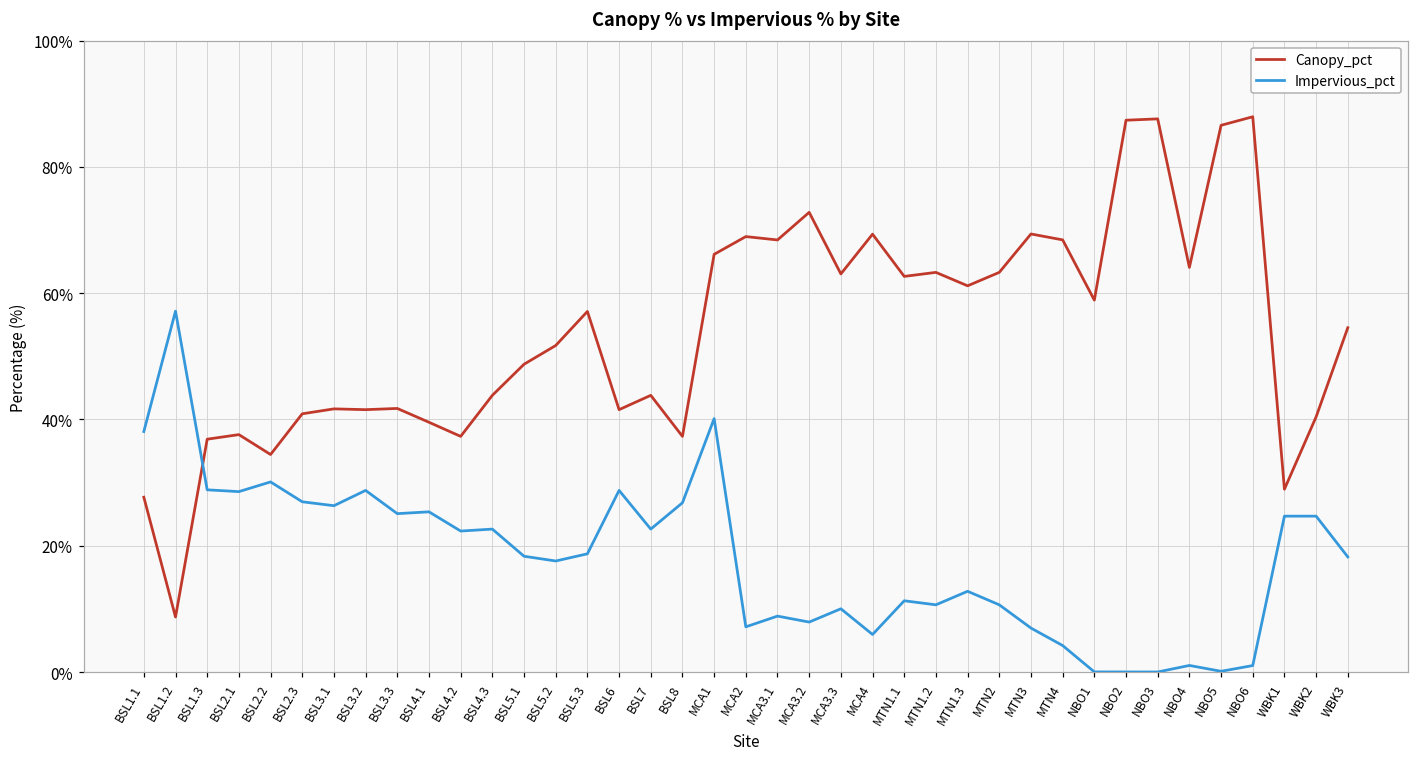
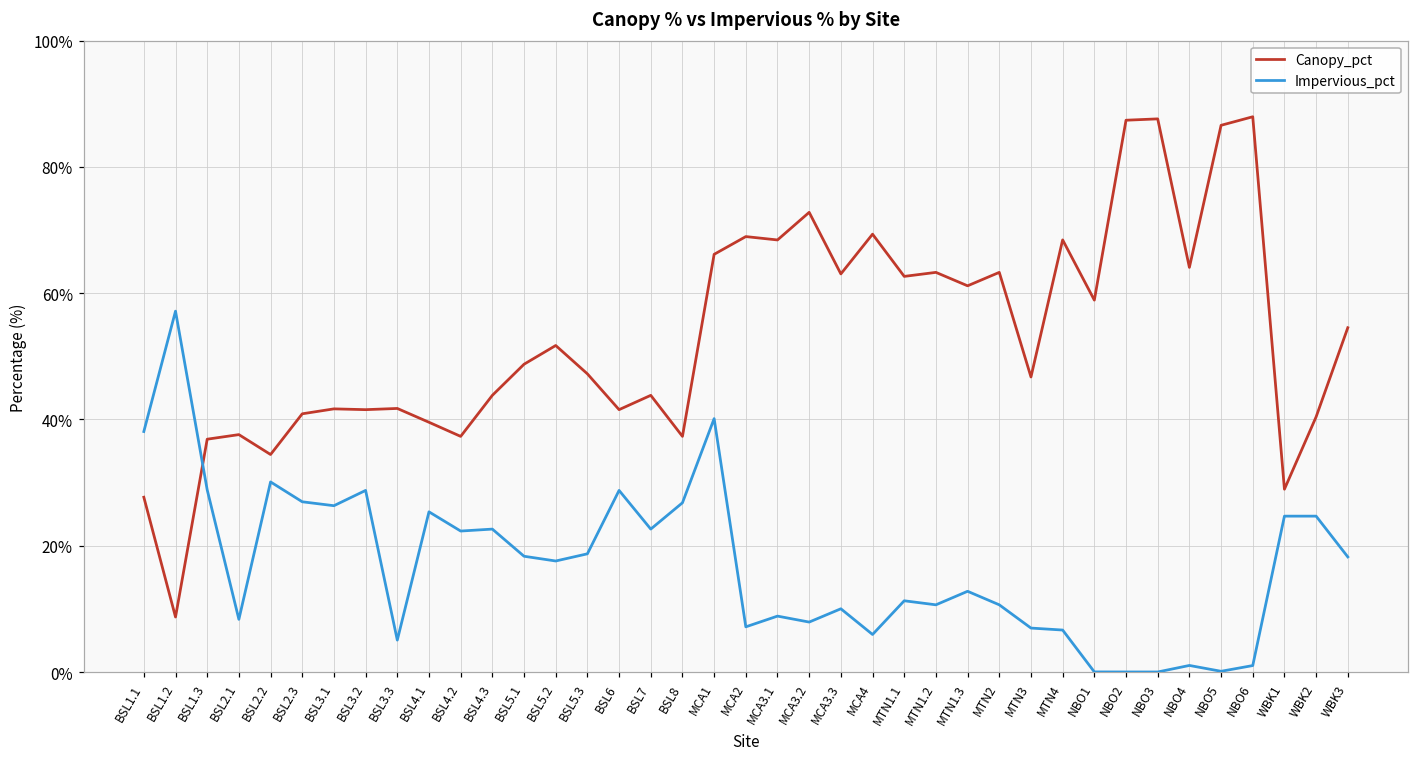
Impervious_pct, BSL2.1: 29% -> 8%
Impervious_pct, BSL3.3: 25% -> 5%
Canopy_pct, BSL5.3: 57% -> 47%
Canopy_pct, MTN3: 69% -> 47%
Impervious_pct, MTN4: 4% -> 7%
